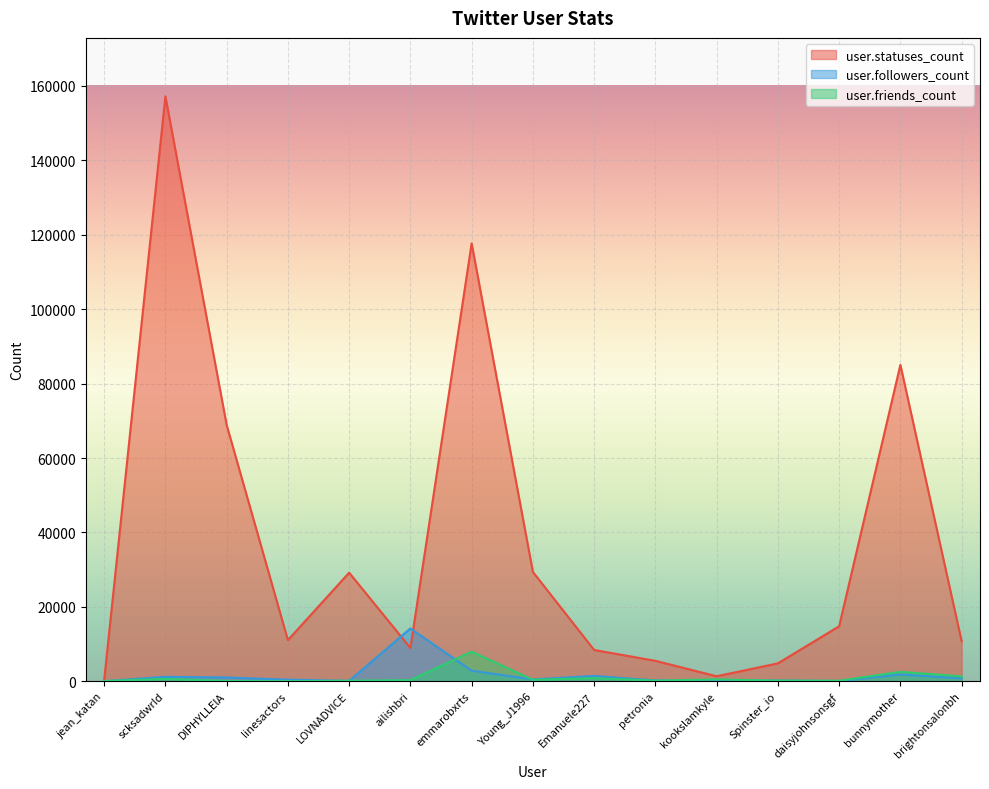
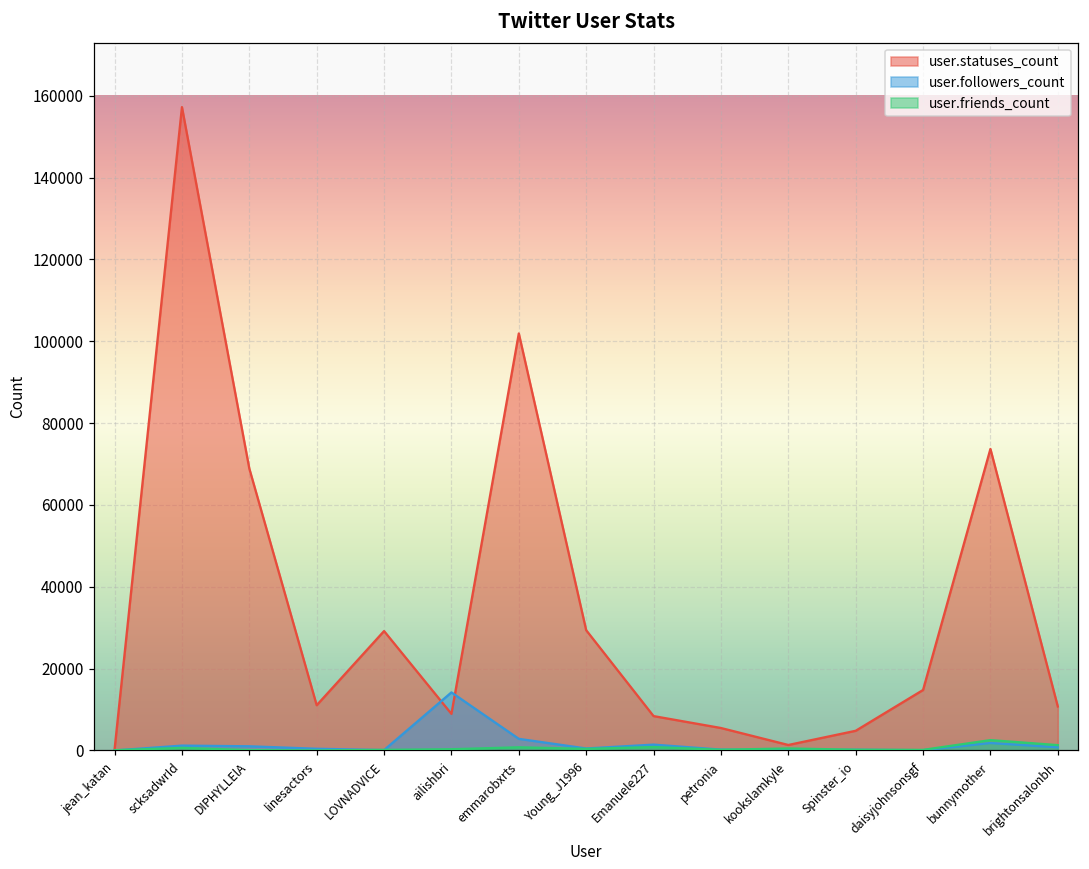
user.statuses_count, emmarobxrts: 118000 -> 102000
user.friends_count, emmarobxrts: 8000 -> 1000
user.statuses_count, bunnymother: 85000 -> 74000
